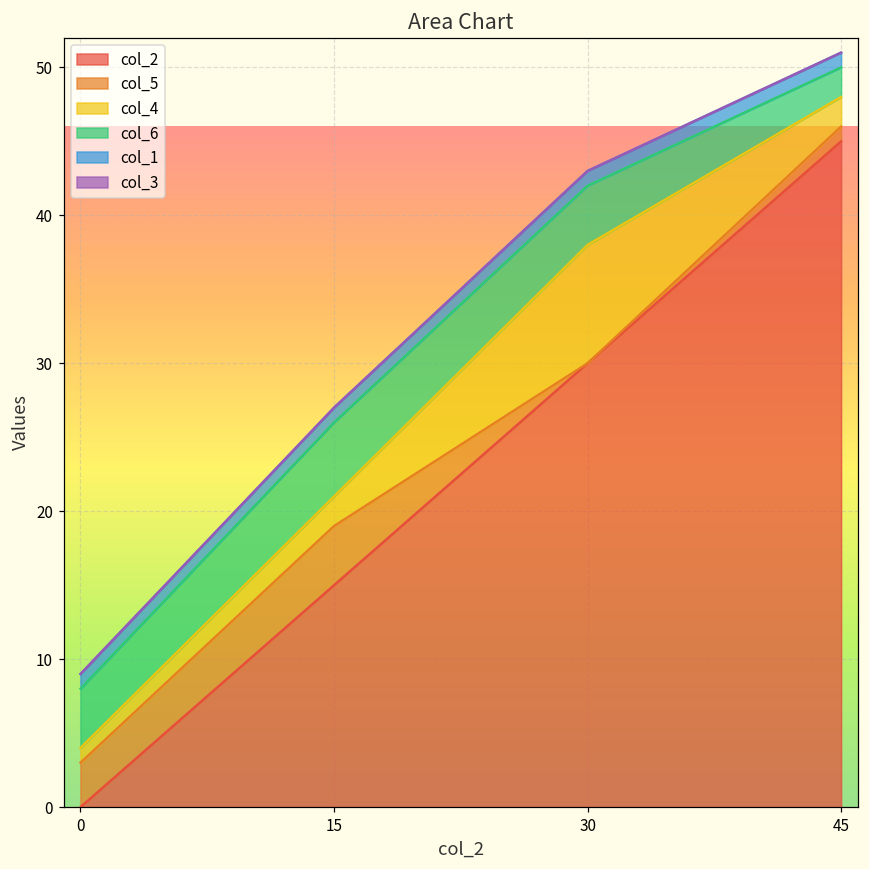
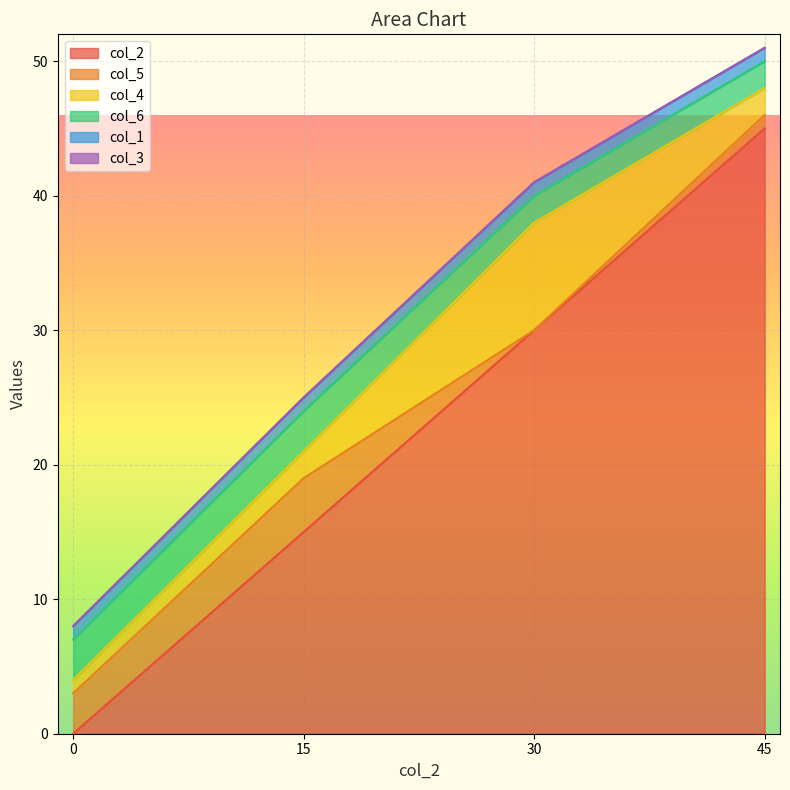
col_6, 0: 4 -> 3
col_6, 15: 5 -> 3
col_6, 30: 4 -> 2
